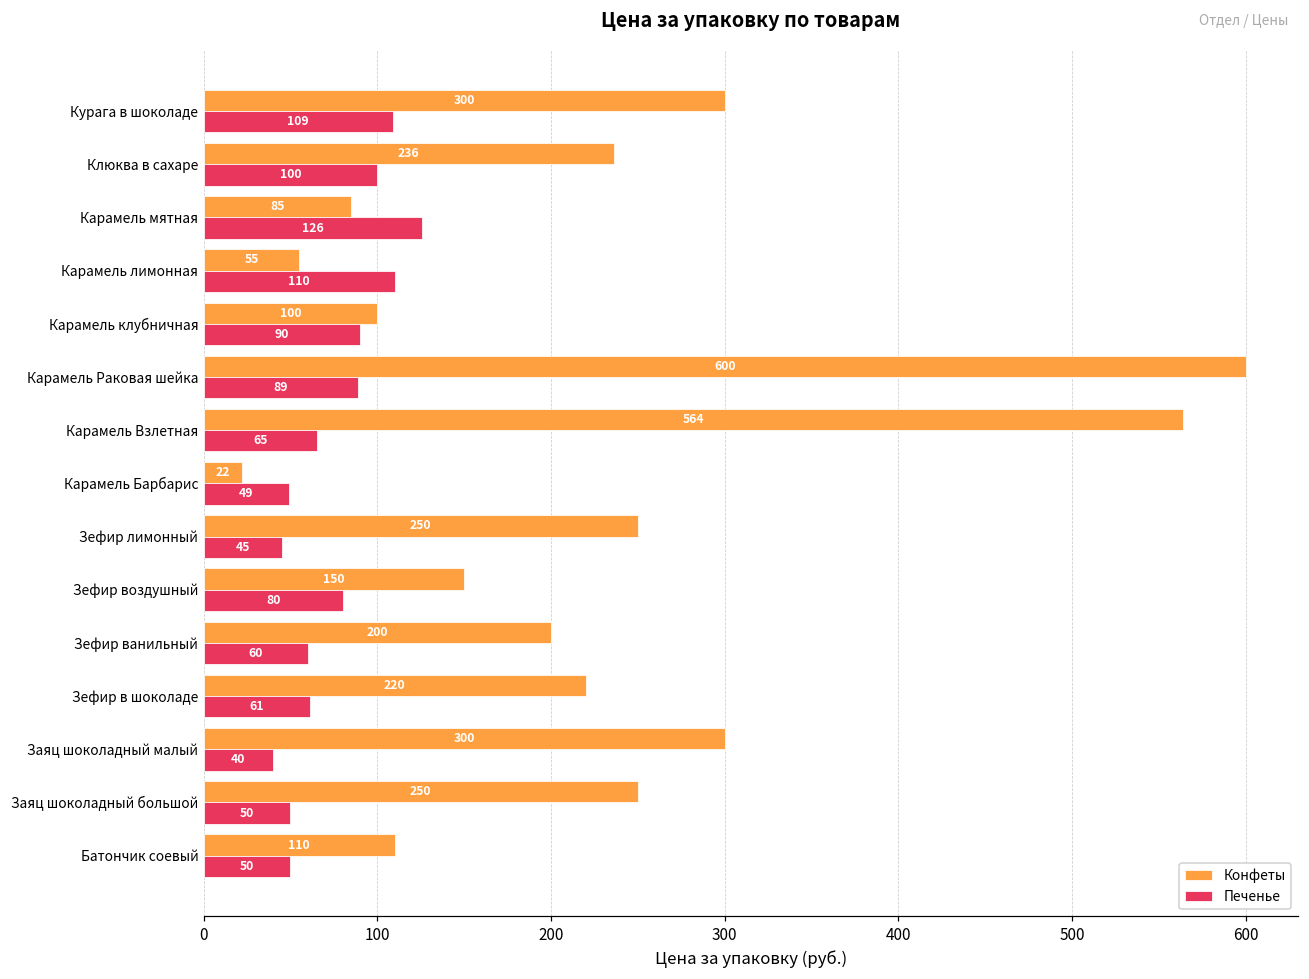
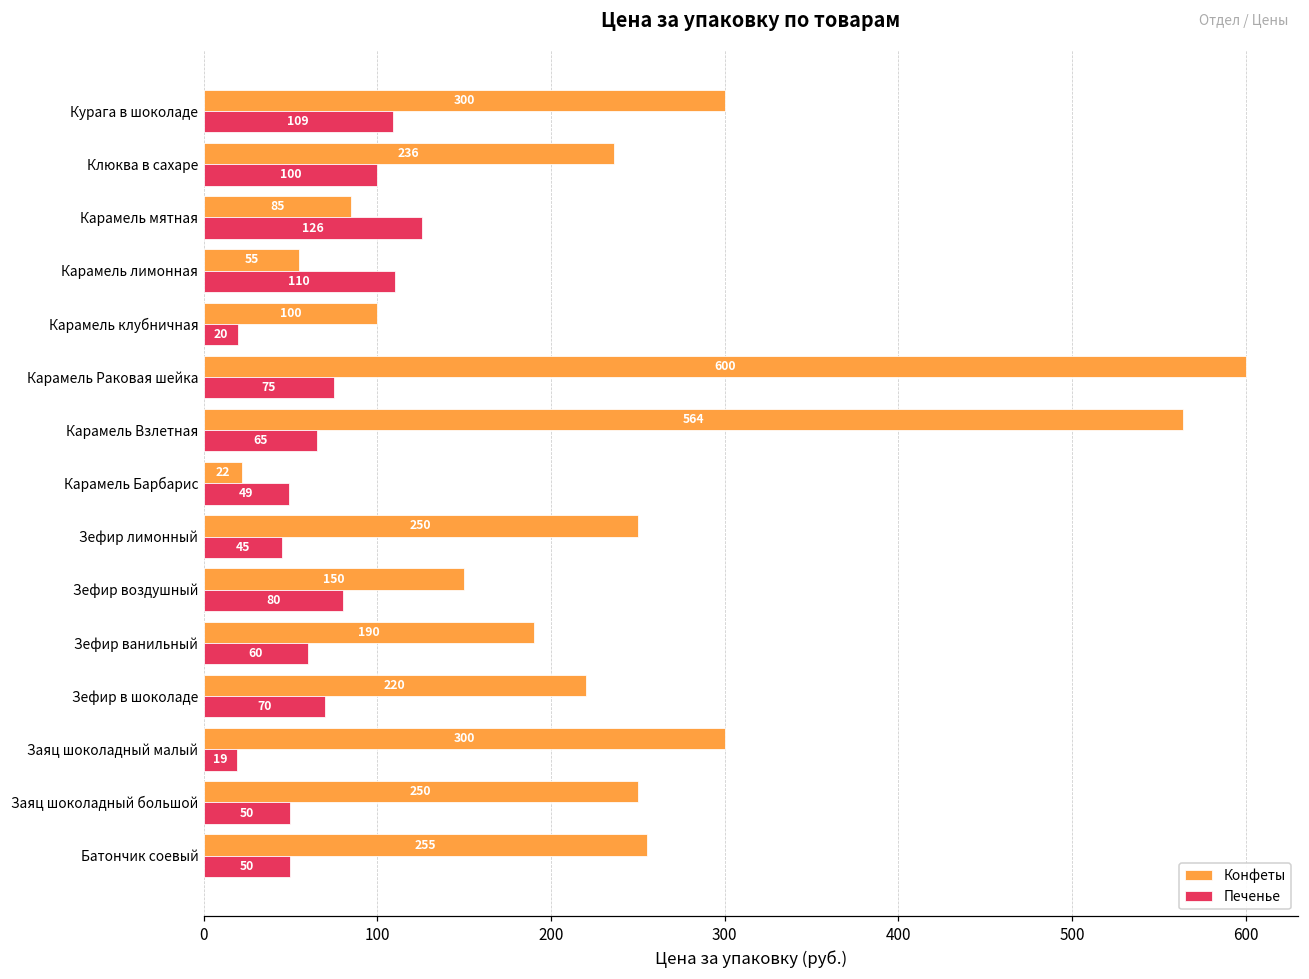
Печенье, Карамель клубничная: 90 -> 20
Печенье, Карамель Раковая шейка: 89 -> 75
Конфеты, Зефир ванильный: 200 -> 190
Печенье, Зефир в шоколаде: 61 -> 70
Печенье, Заяц шоколадный малый: 40 -> 19
Конфеты, Батончик соевый: 110 -> 255
